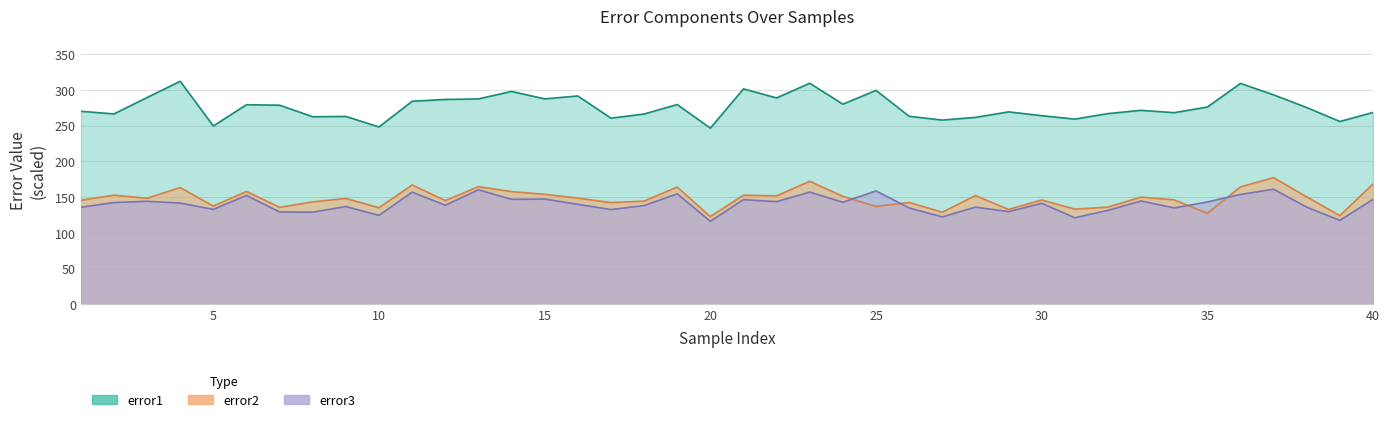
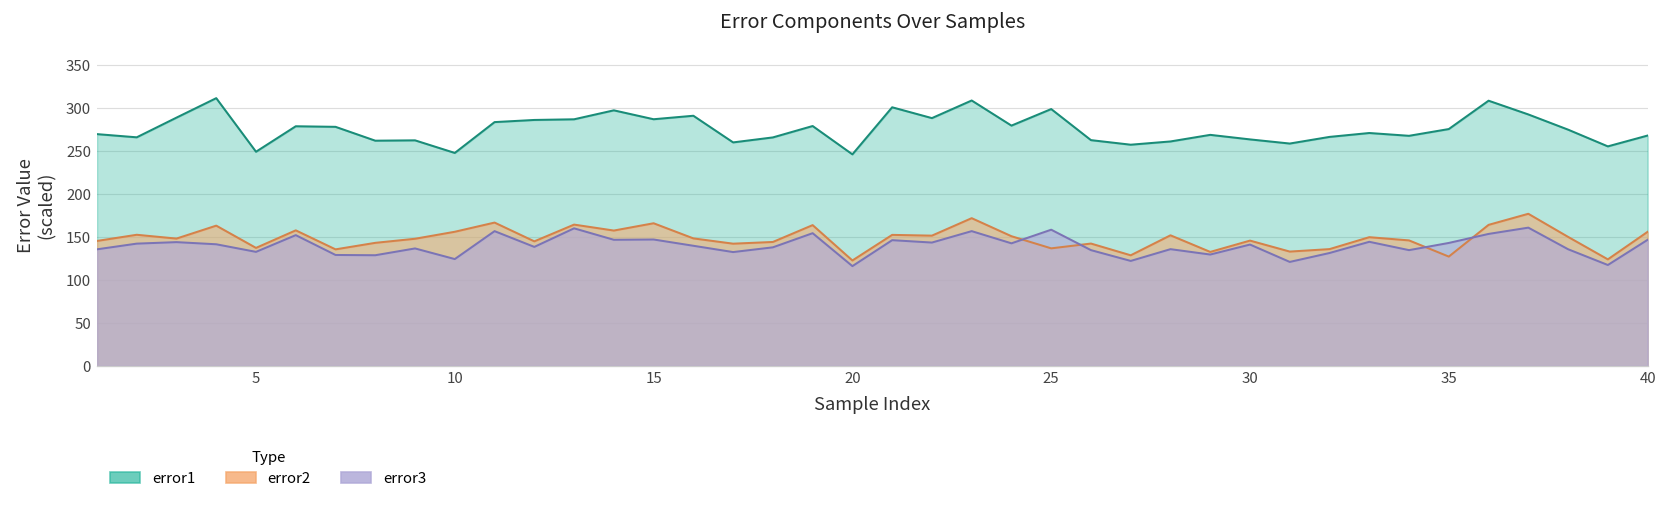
error2, 10: 140 -> 160
error2, 15: 150 -> 170
error2, 40: 170 -> 160
